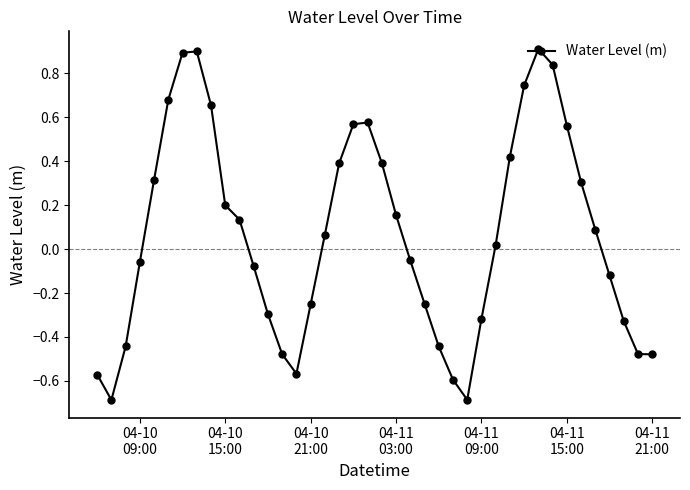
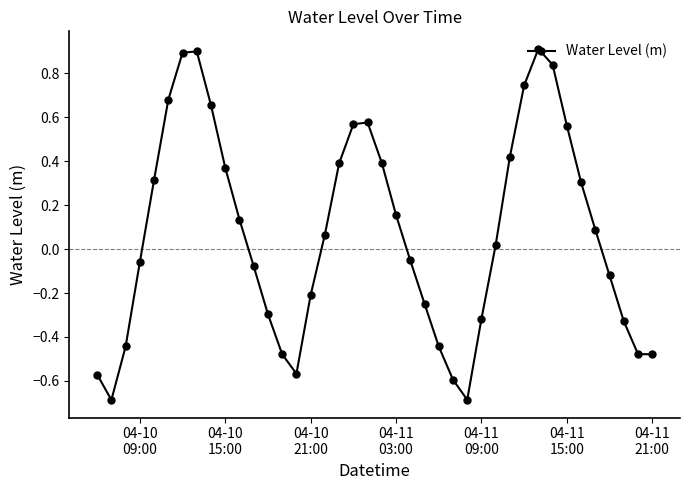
04-10 15:00: 0.20 -> 0.37
04-10 21:00: -0.25 -> -0.21
